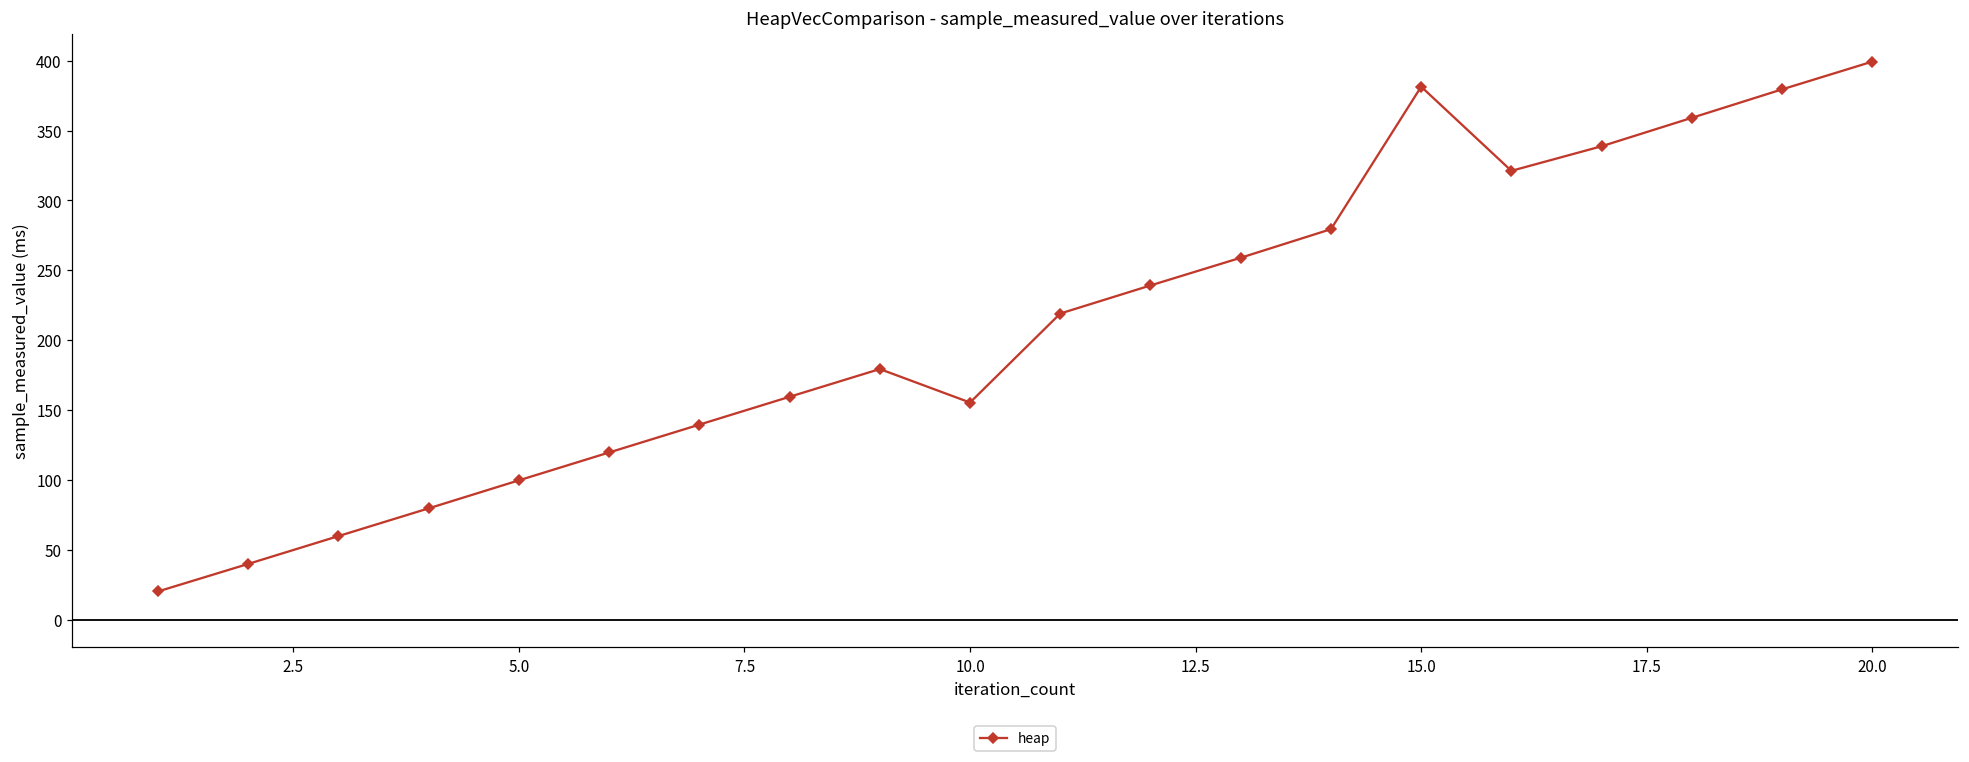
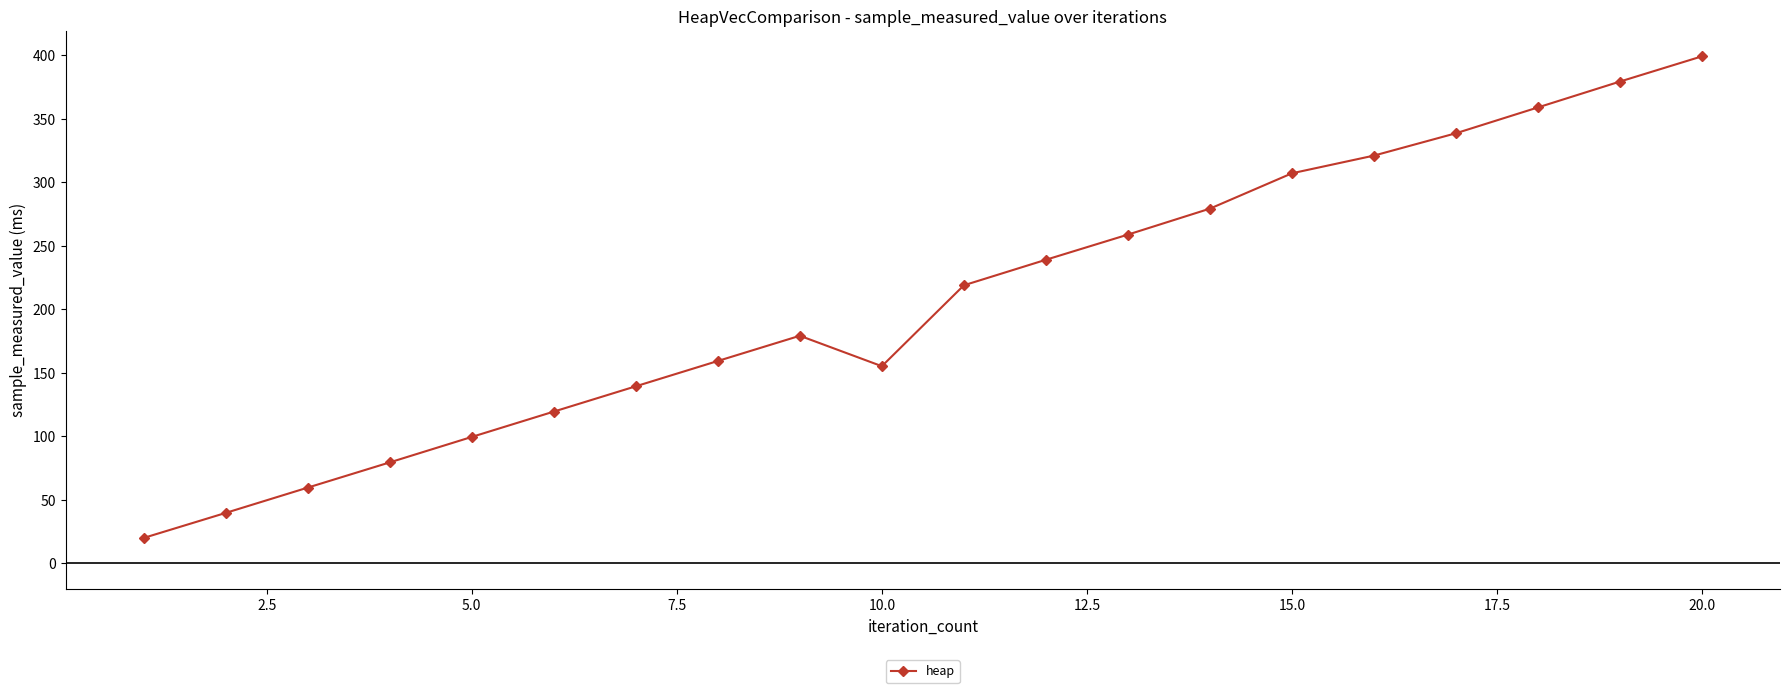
15.0: 381 -> 307
